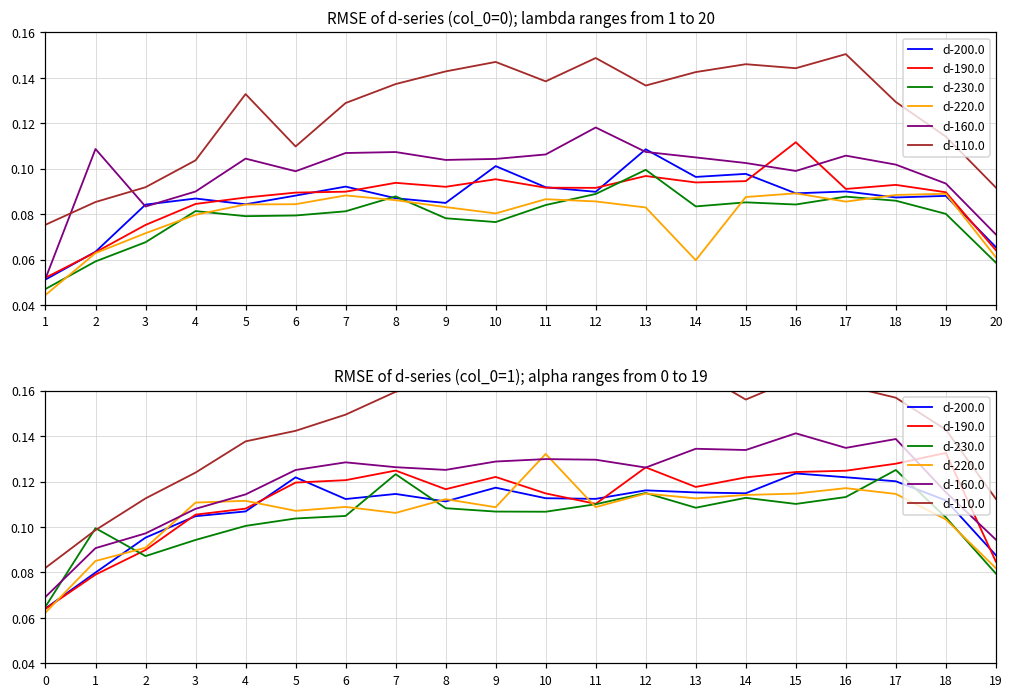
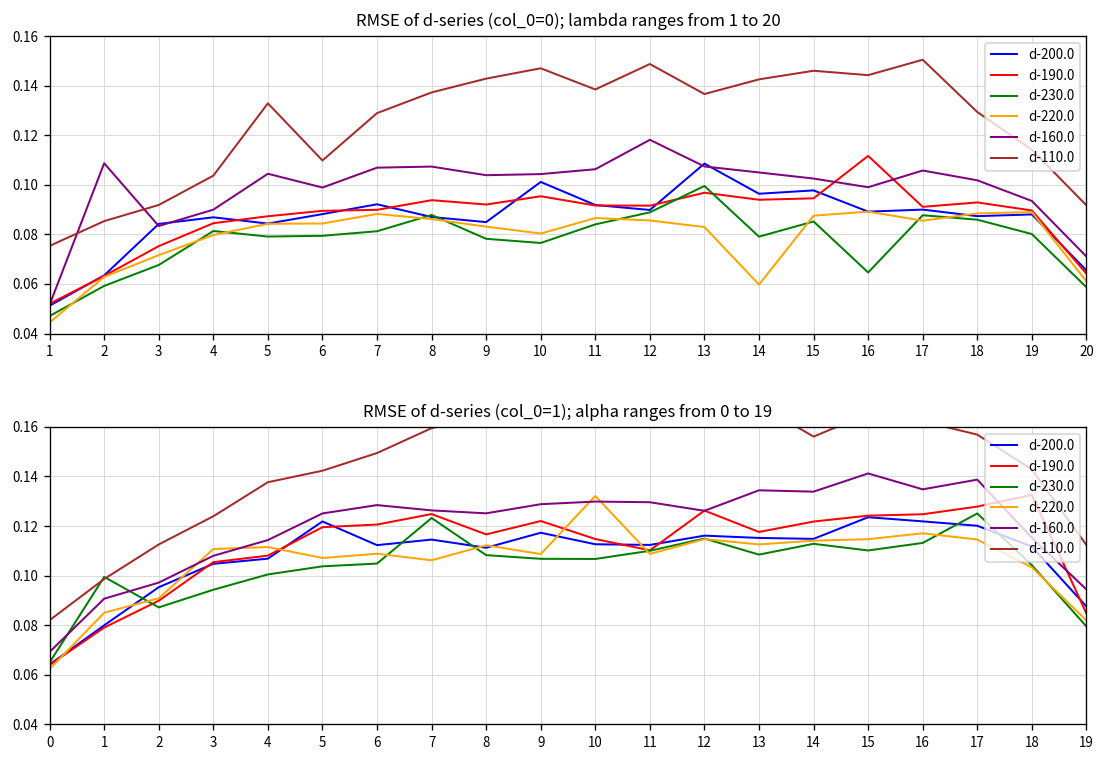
RMSE of d-series (col_0=0); lambda ranges from 1 to 20, d-230.0, 14: 0.083 -> 0.079
RMSE of d-series (col_0=0); lambda ranges from 1 to 20, d-230.0, 16: 0.084 -> 0.065
